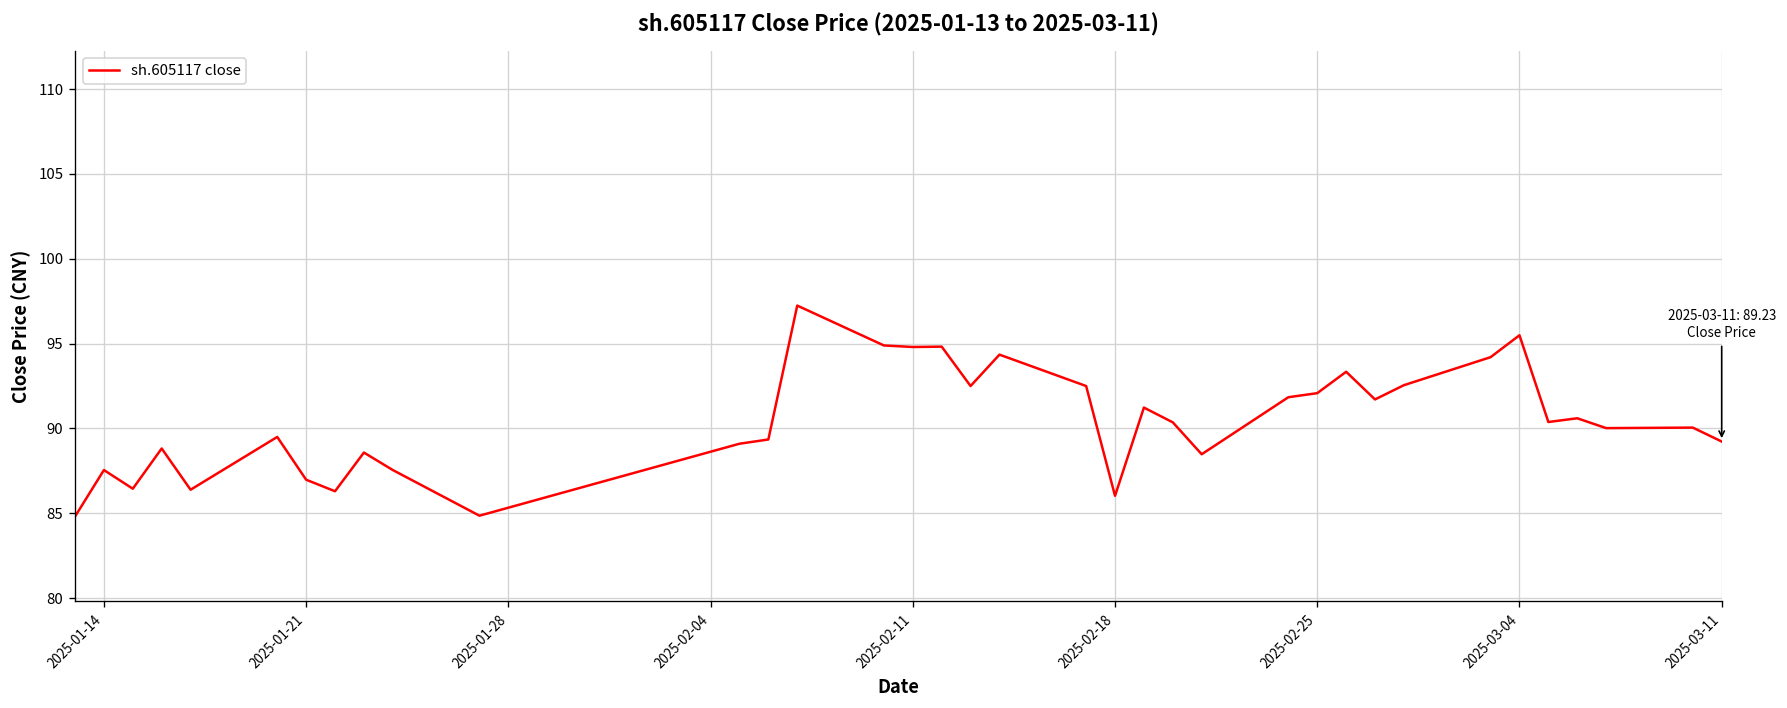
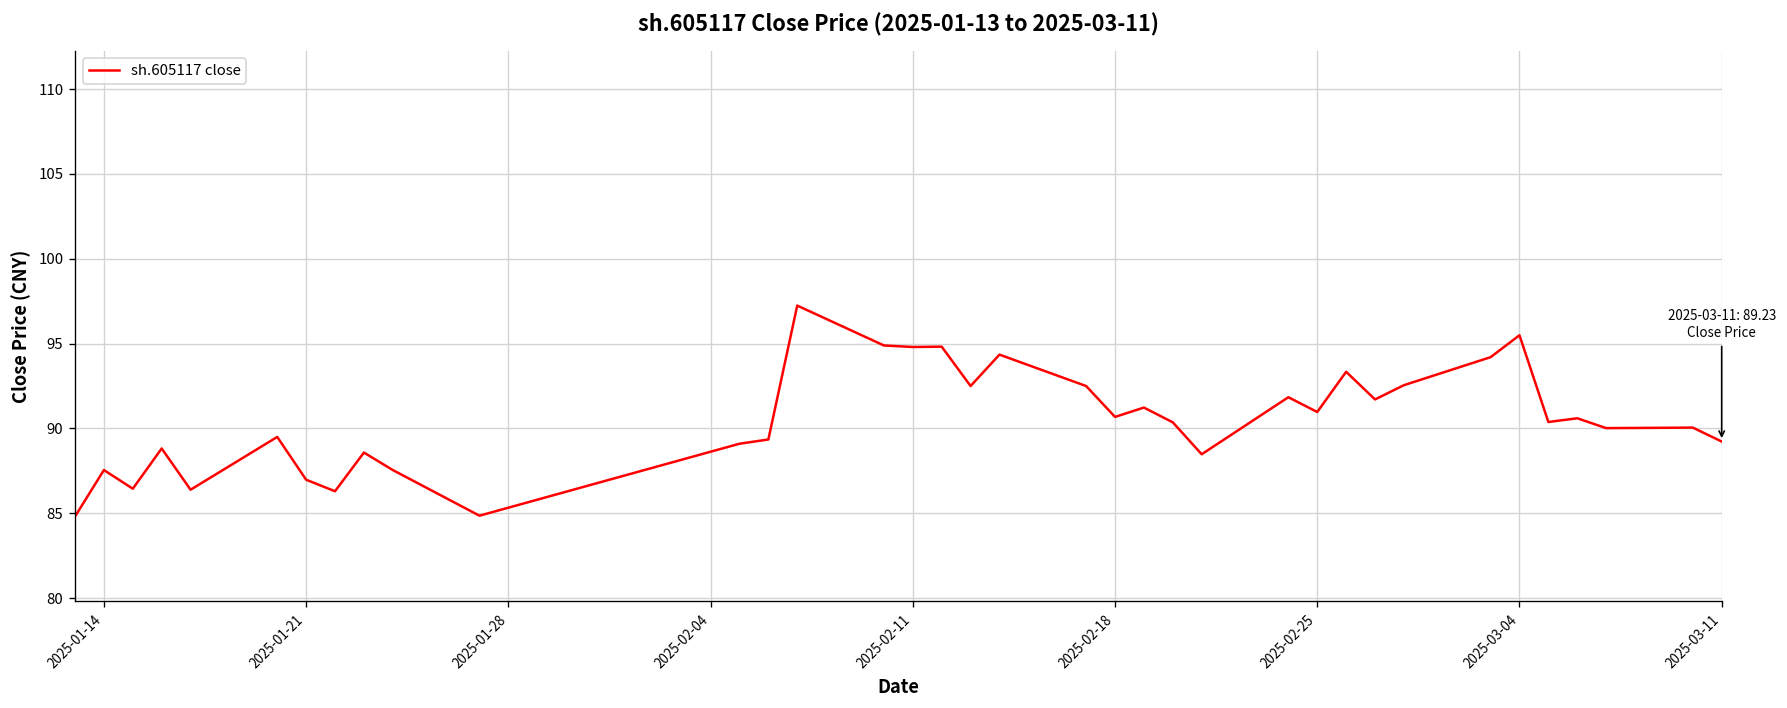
2025-02-18: 86.0 -> 90.7
2025-02-25: 92.1 -> 91.0
